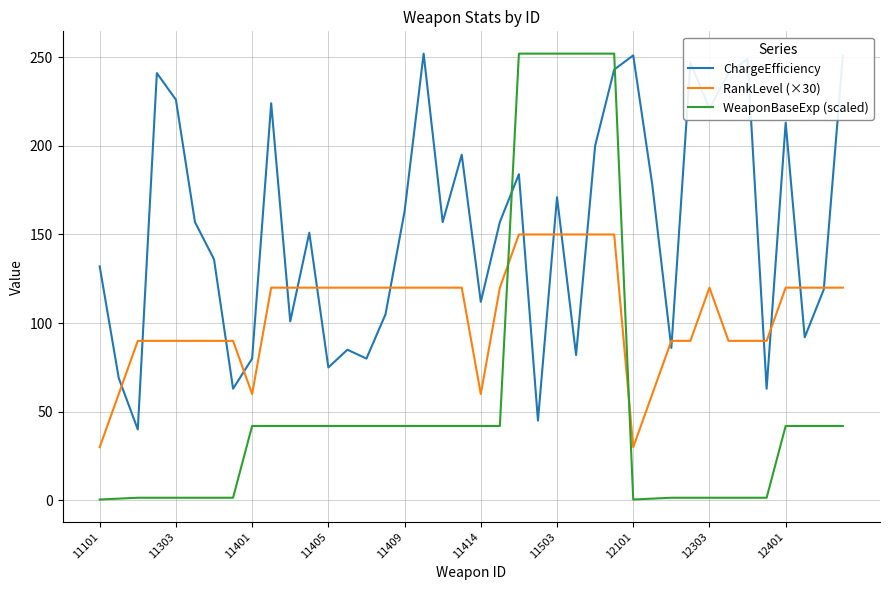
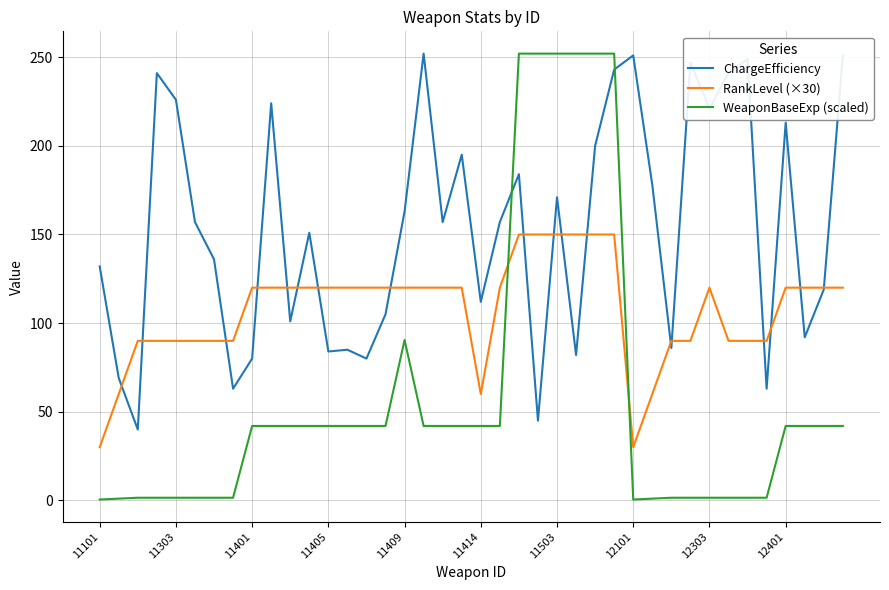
RankLevel (×30), 11401: 60 -> 120
ChargeEfficiency, 11405: 75 -> 84
WeaponBaseExp (scaled), 11409: 42 -> 91
